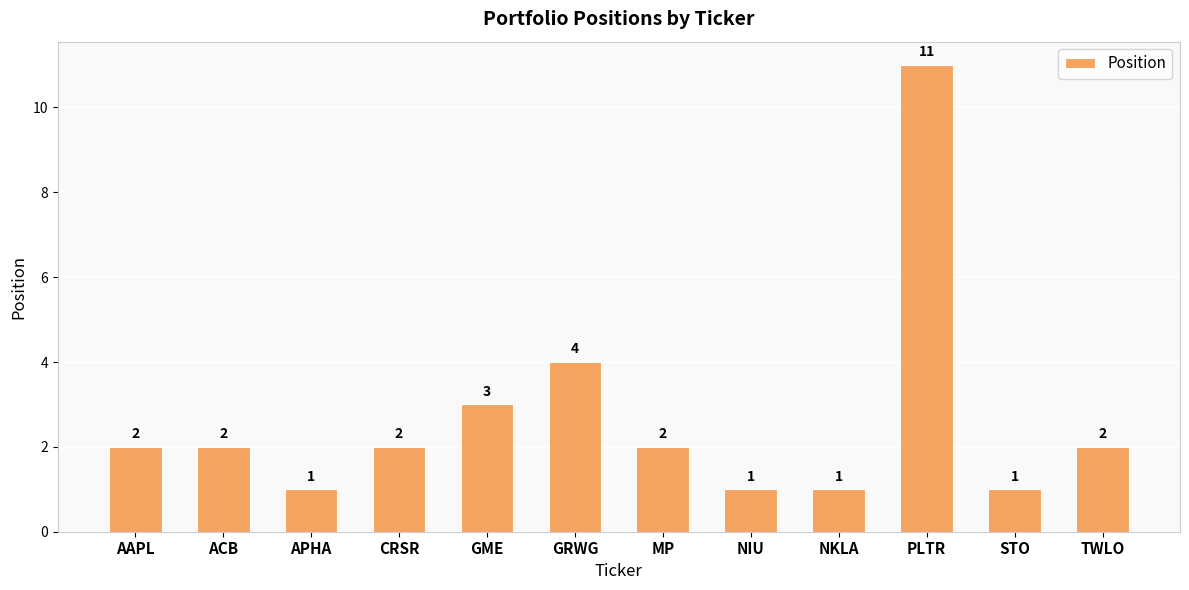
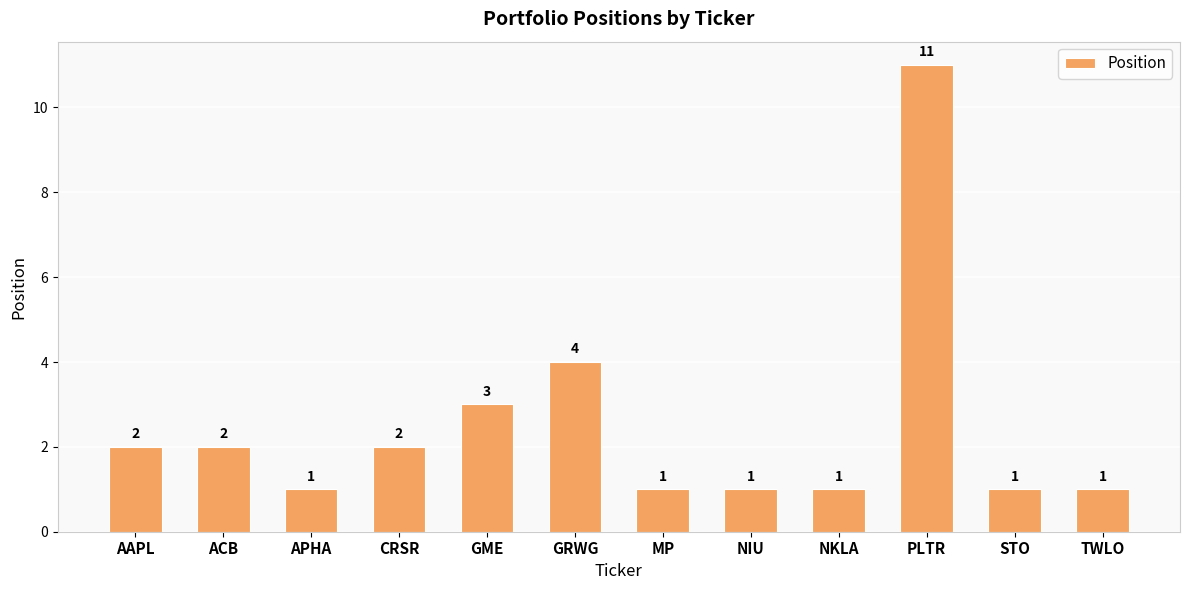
MP: 2 -> 1
TWLO: 2 -> 1
